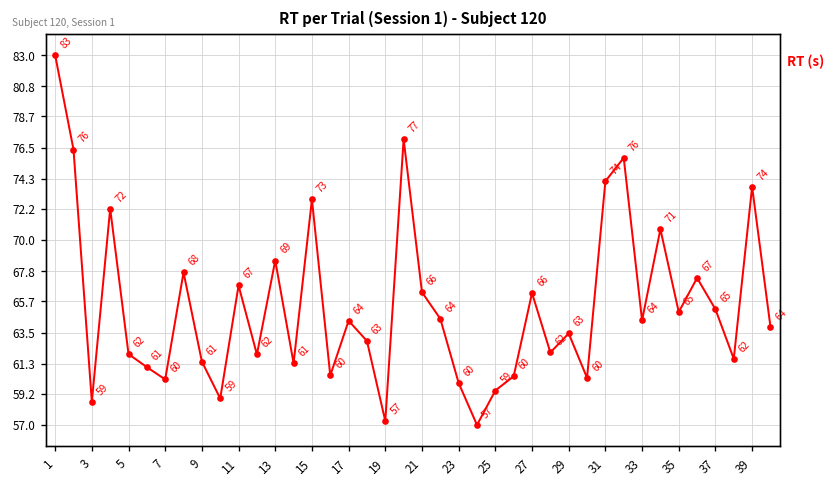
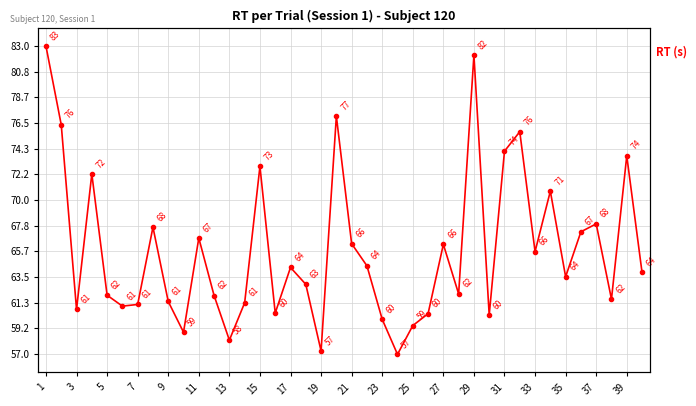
3: 59 -> 61
7: 60 -> 61
13: 69 -> 58
29: 63 -> 82
33: 64 -> 66
35: 65 -> 64
37: 65 -> 68
